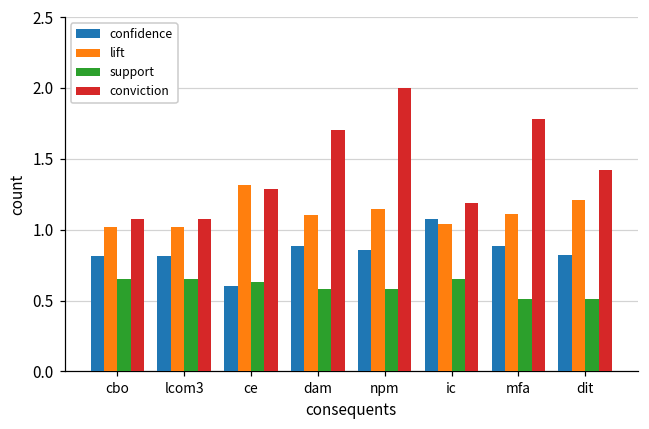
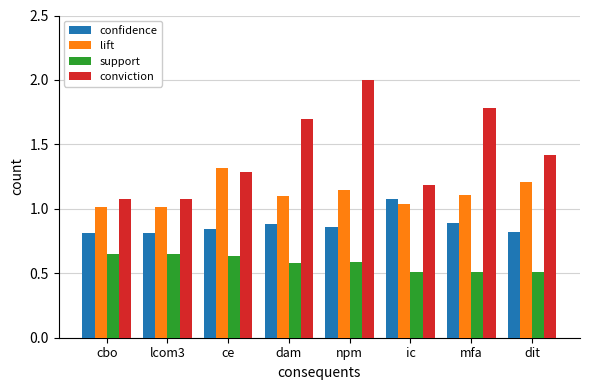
confidence, ce: 0.60 -> 0.84
support, ic: 0.65 -> 0.51
